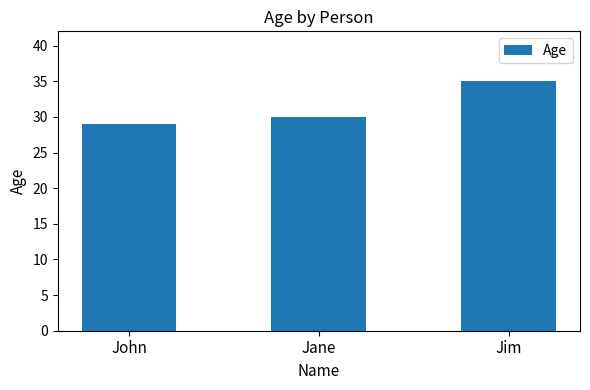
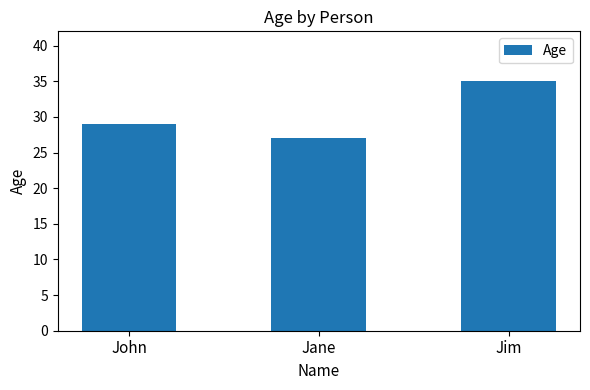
Jane: 30 -> 27
